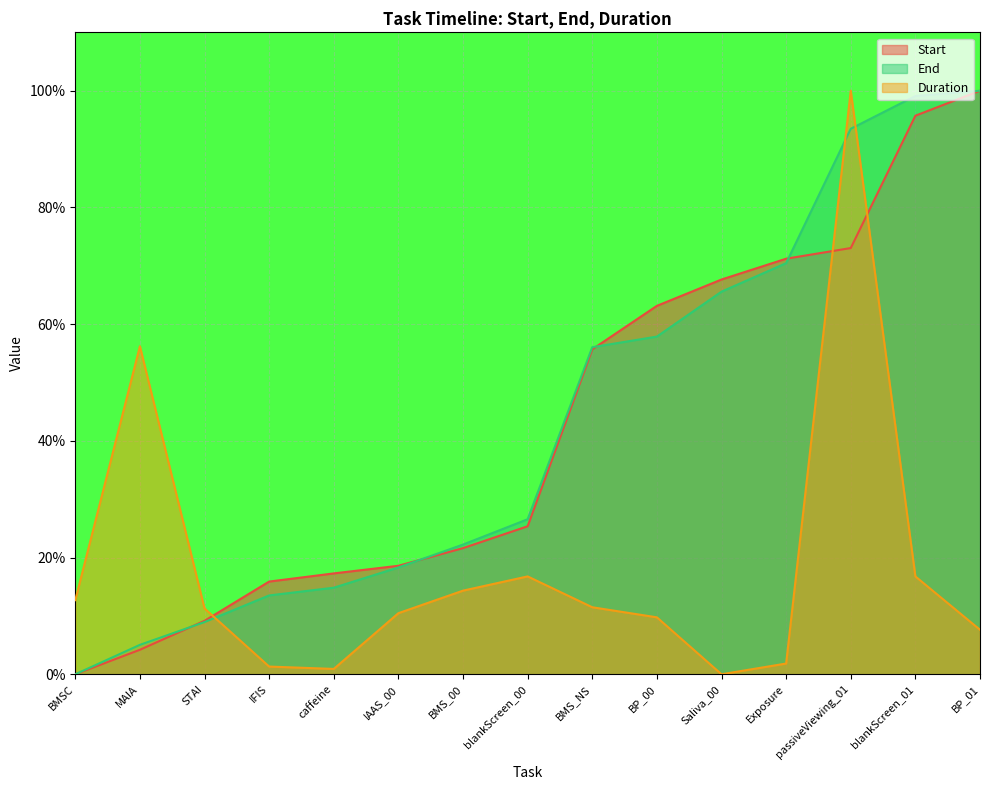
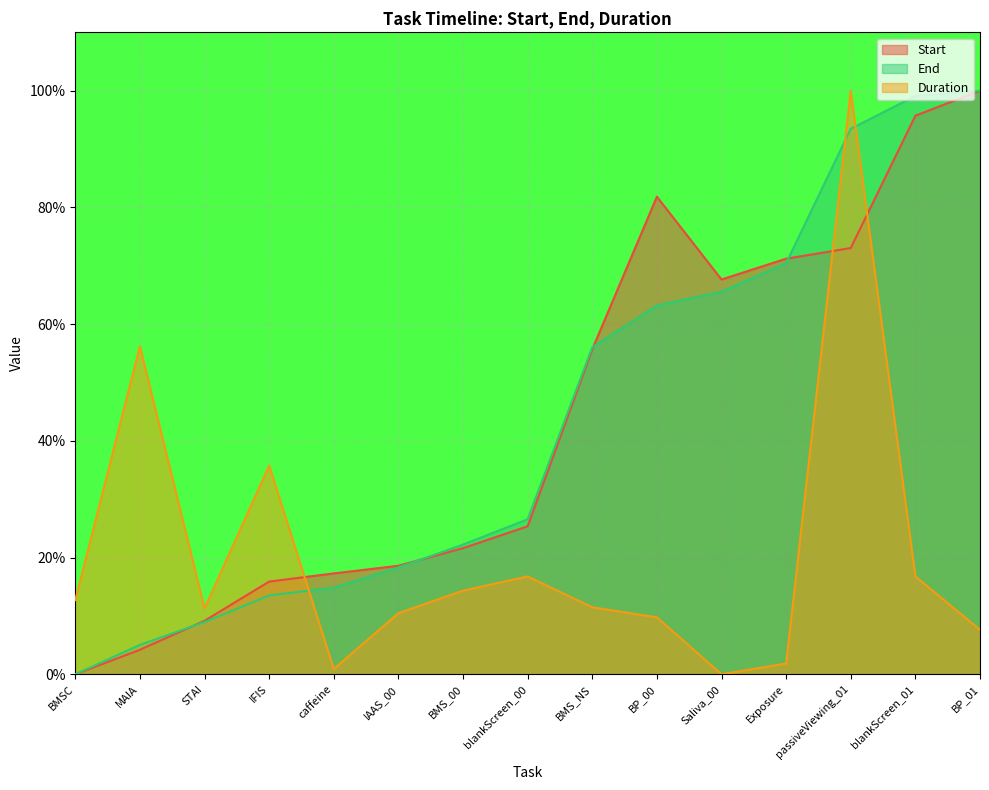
Duration, IFIS: 1% -> 36%
Start, BP_00: 63% -> 82%
End, BP_00: 58% -> 63%
